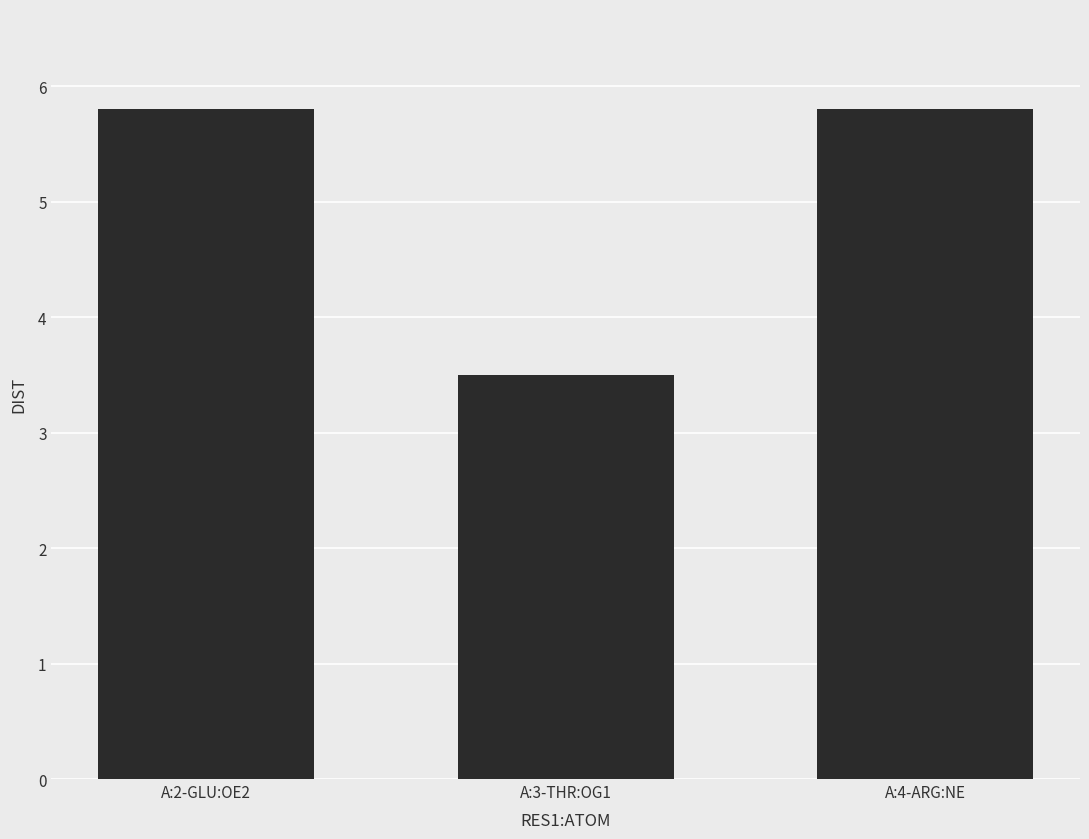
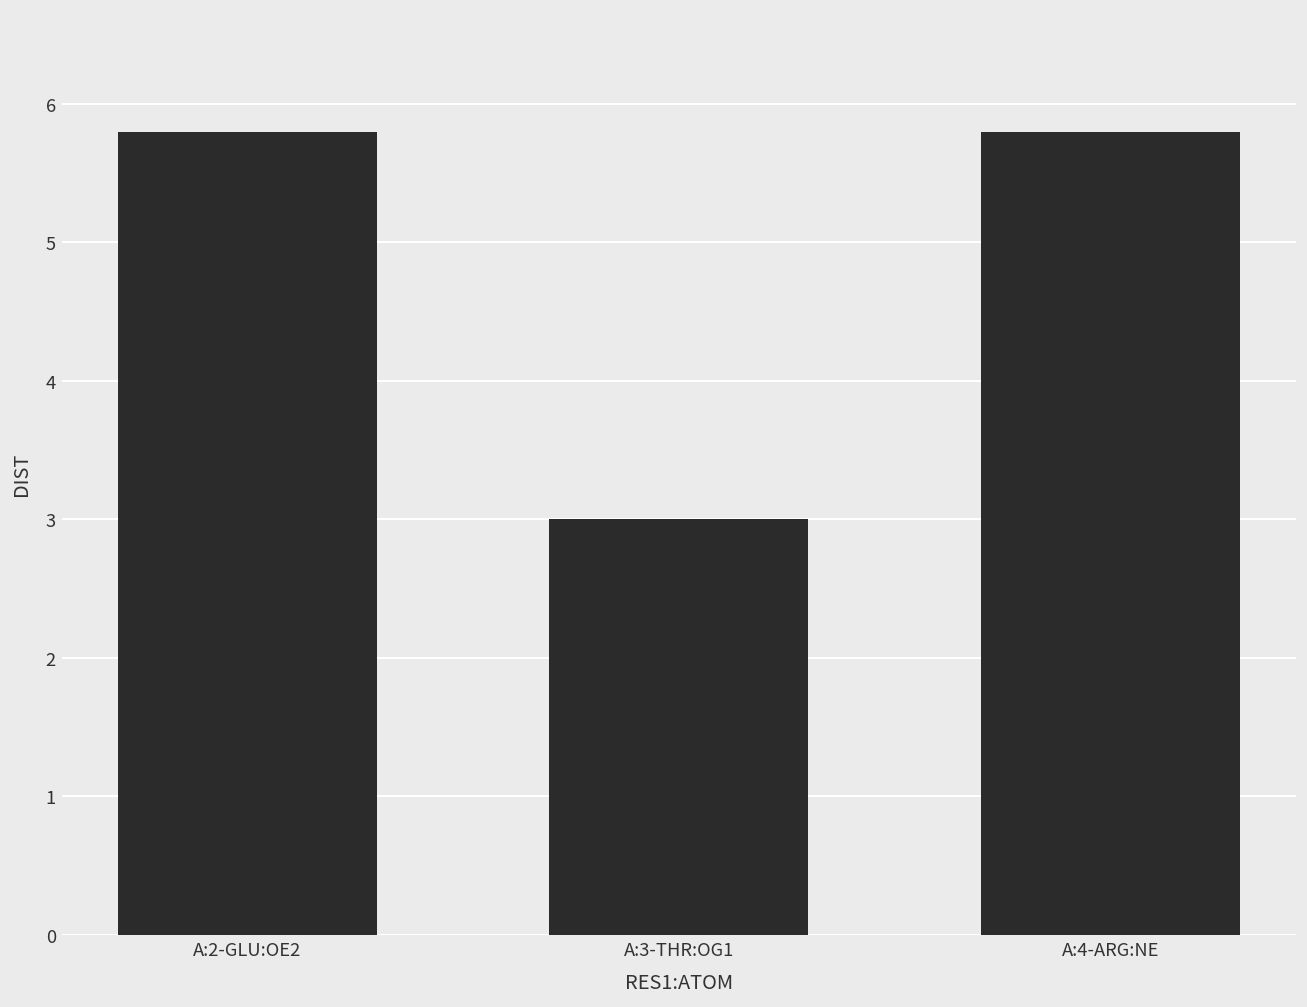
A:3-THR:OG1: 3.5 -> 3.0
